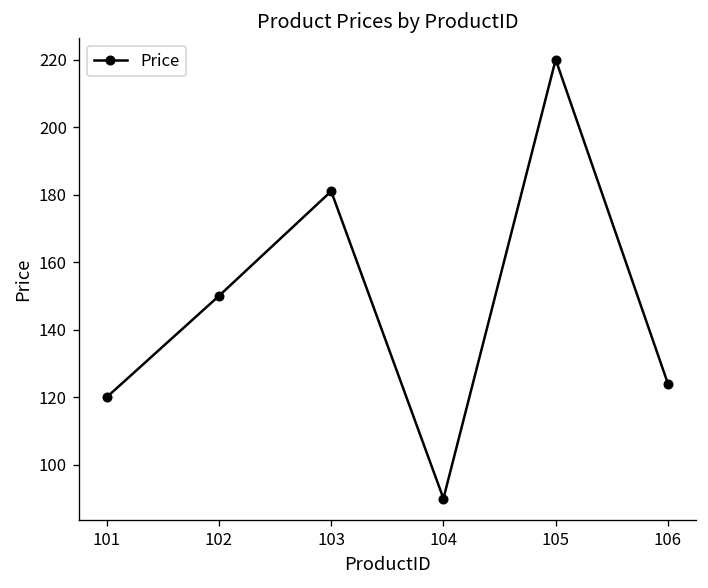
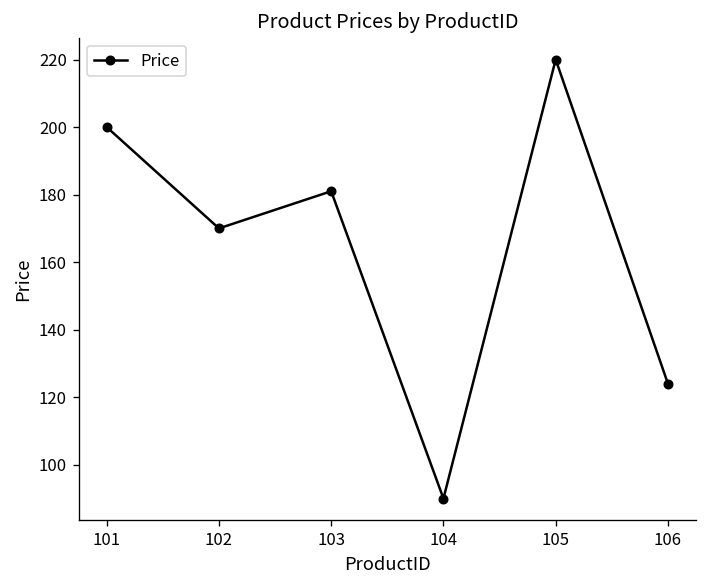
101: 120 -> 200
102: 150 -> 170
